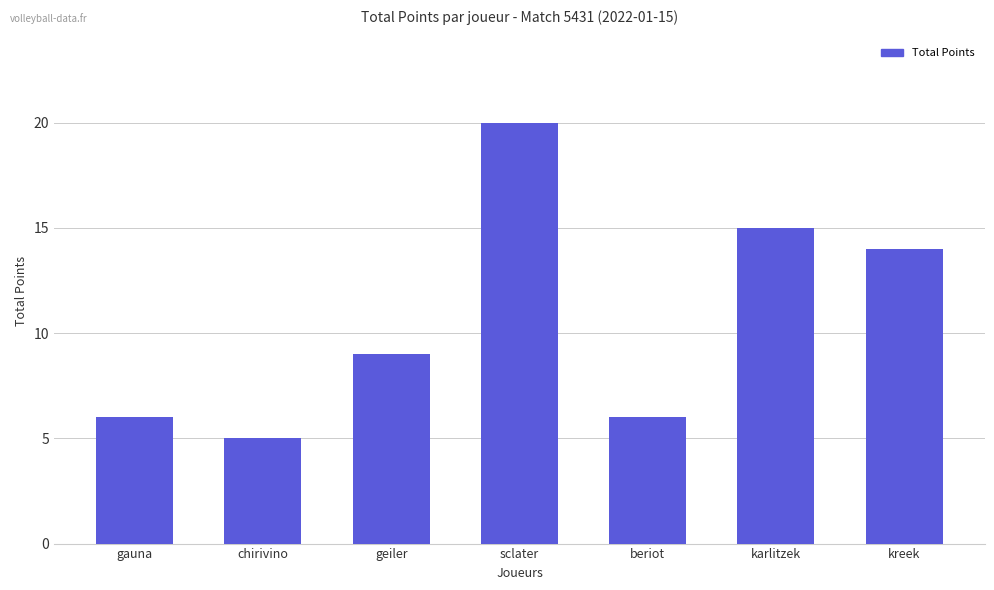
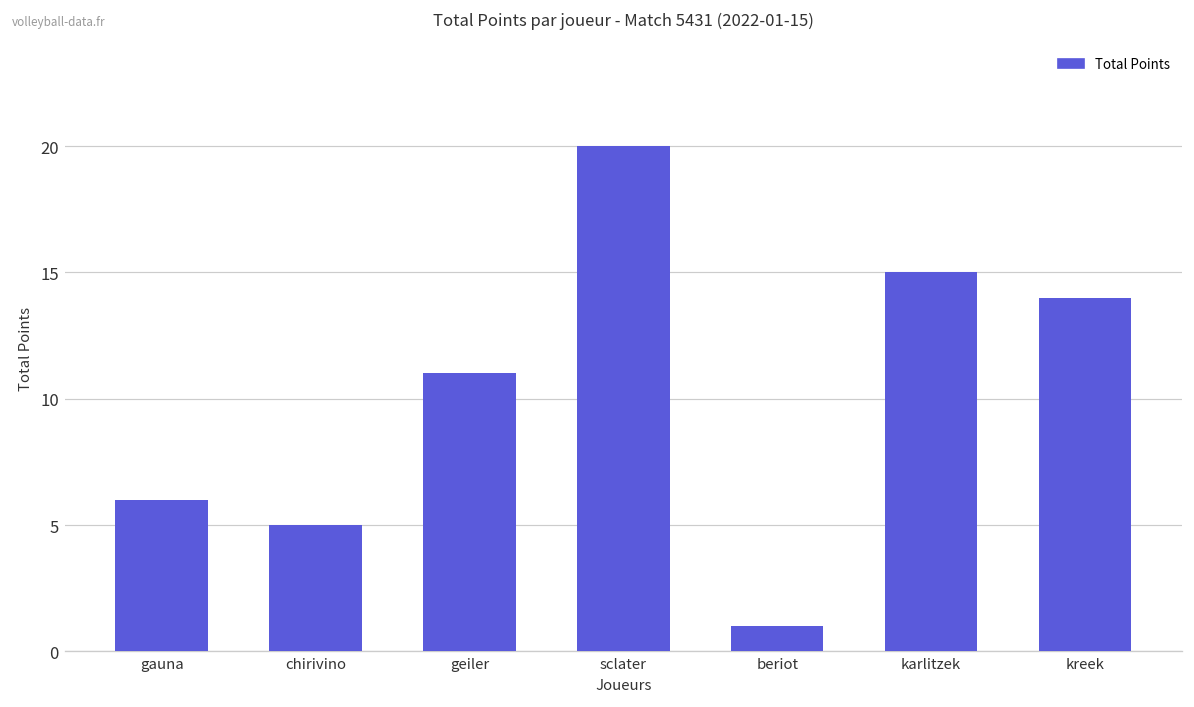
geiler: 9 -> 11
beriot: 6 -> 1
